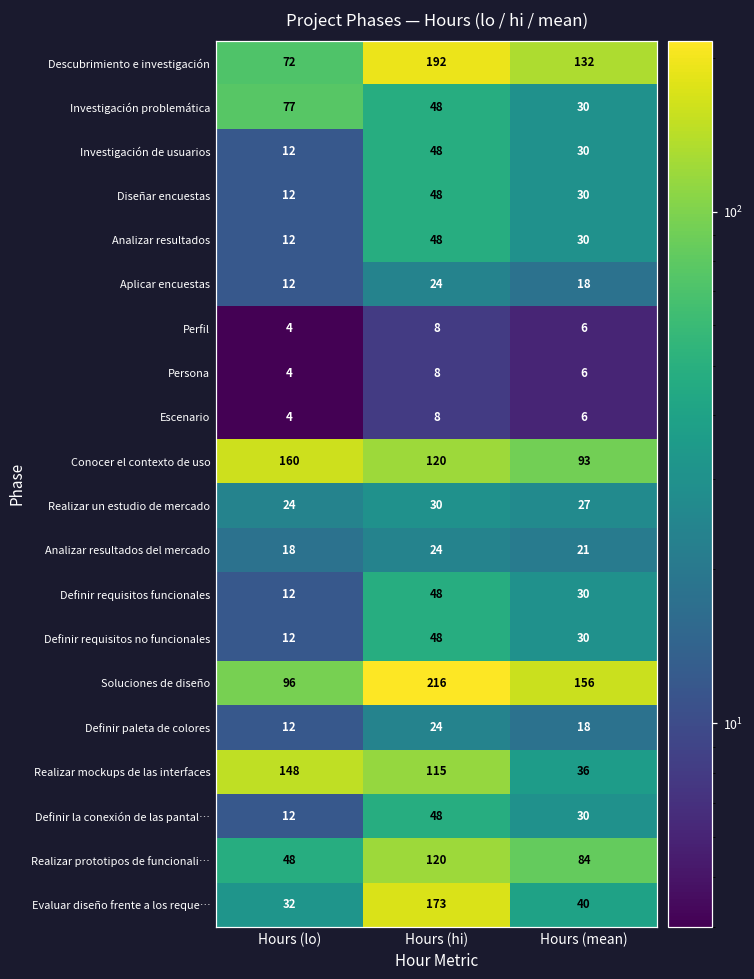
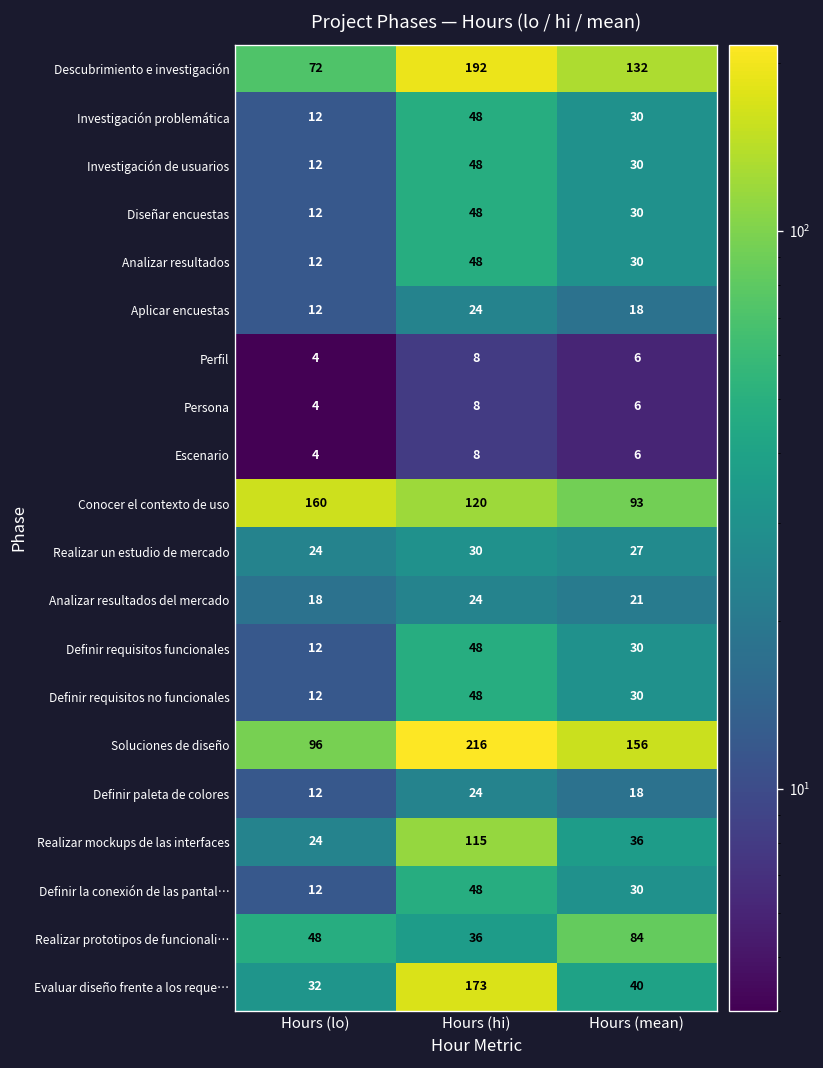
Investigación problemática, Hours (lo): 77 -> 12
Realizar mockups de las interfaces, Hours (lo): 148 -> 24
Realizar prototipos de funcionali…, Hours (hi): 120 -> 36
